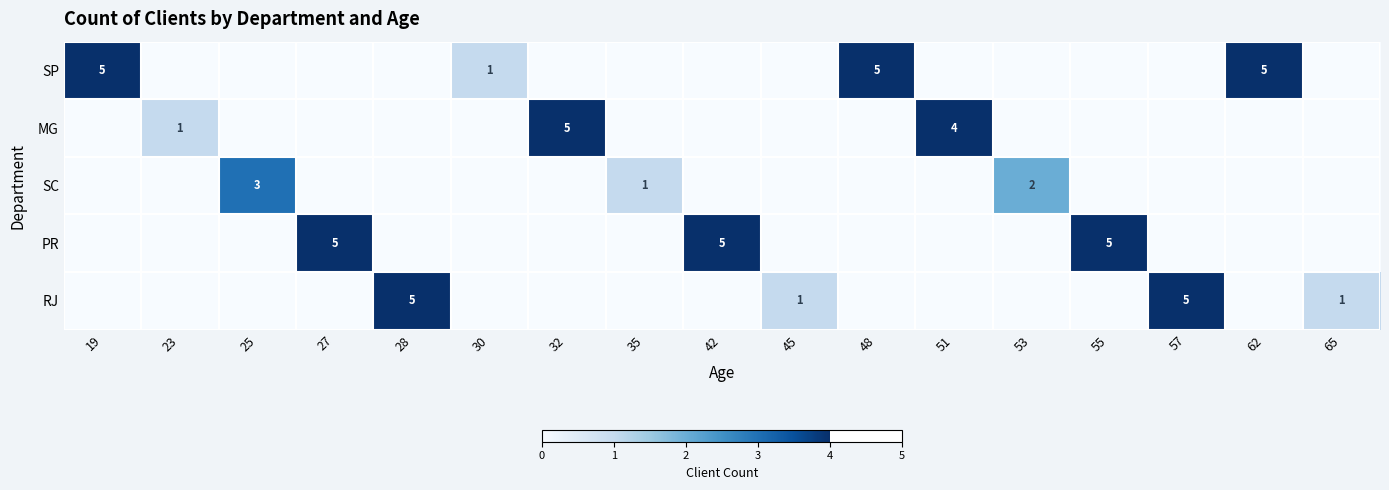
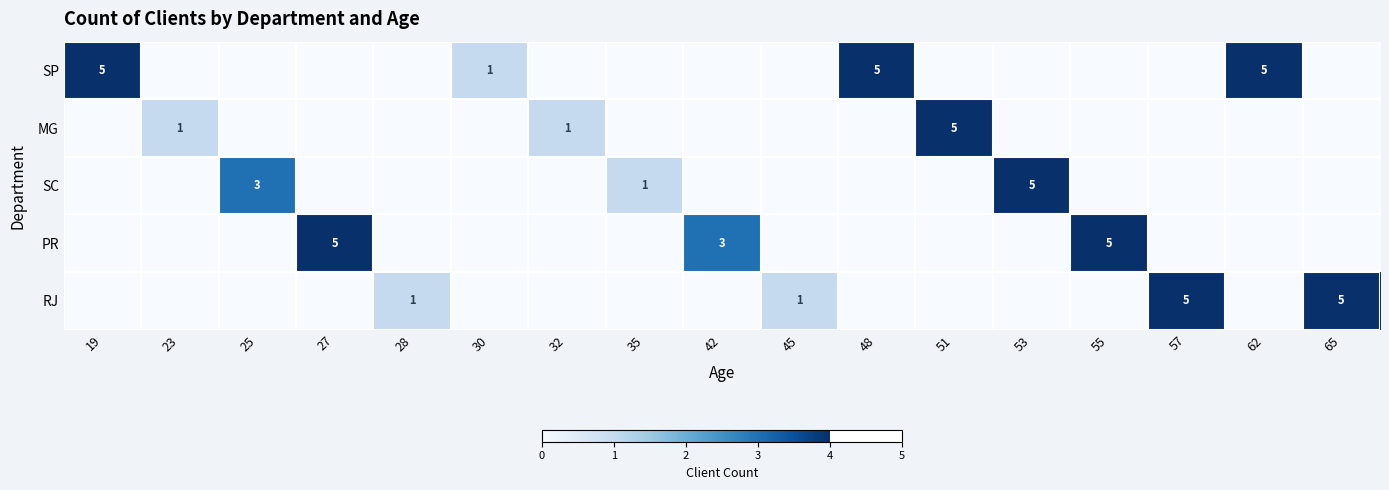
MG, 32: 5 -> 1
MG, 51: 4 -> 5
SC, 53: 2 -> 5
PR, 42: 5 -> 3
RJ, 28: 5 -> 1
RJ, 65: 1 -> 5
